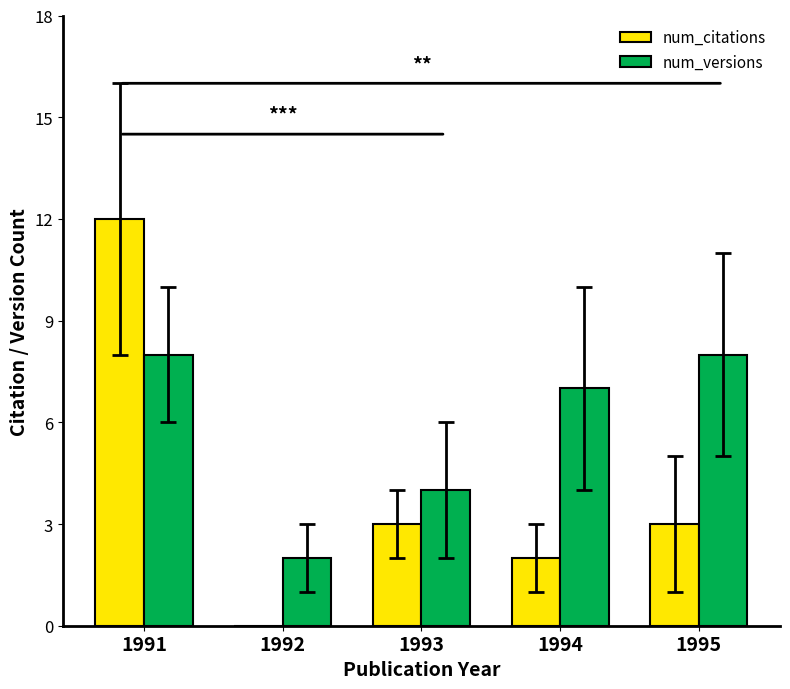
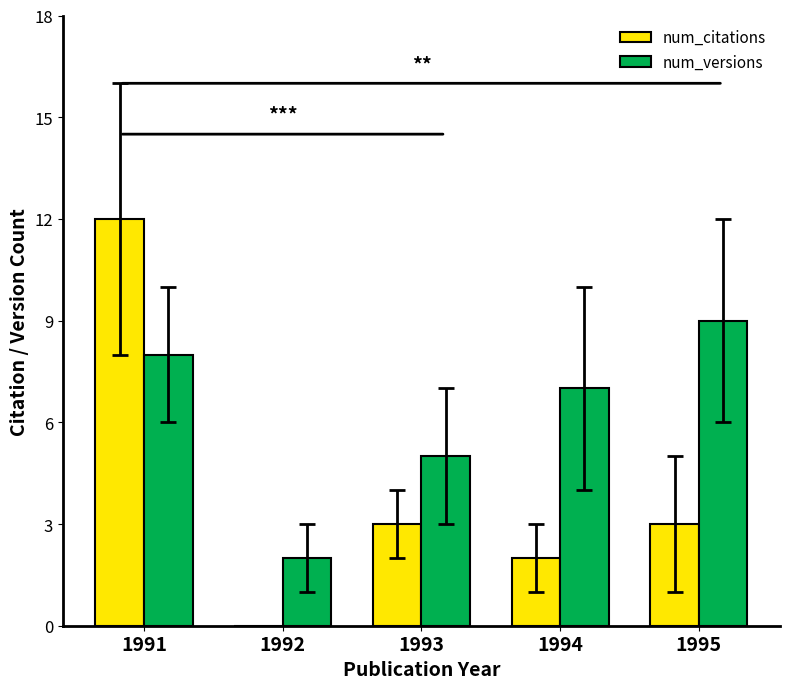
num_versions, 1993: 4 -> 5
num_versions, 1995: 8 -> 9
